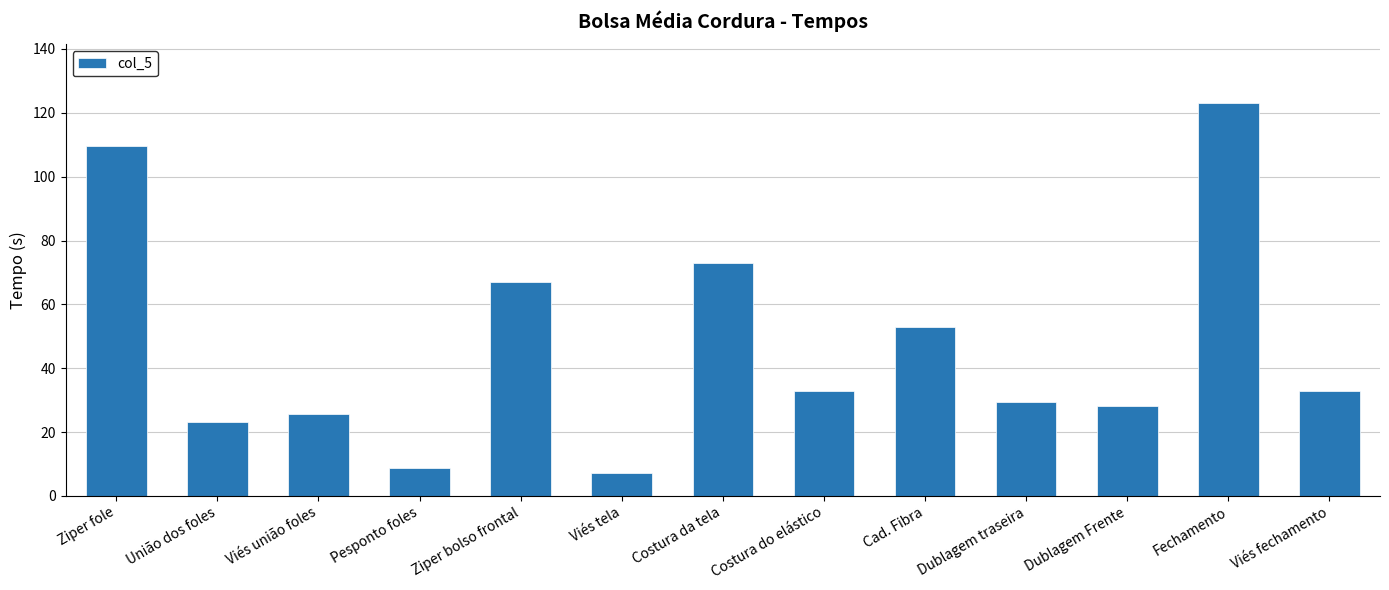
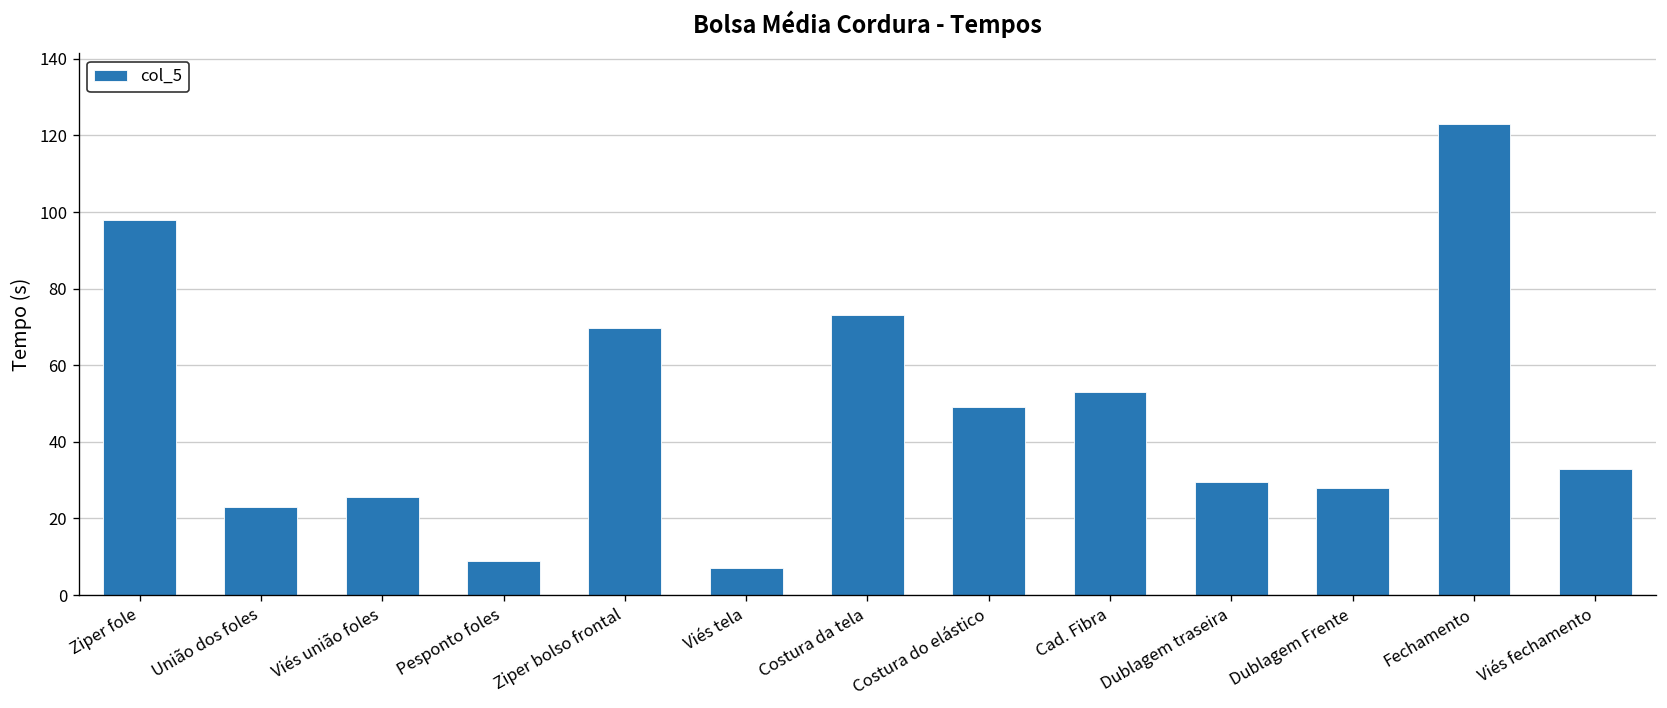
Ziper fole: 110 -> 98
Ziper bolso frontal: 67 -> 70
Costura do elástico: 33 -> 49
